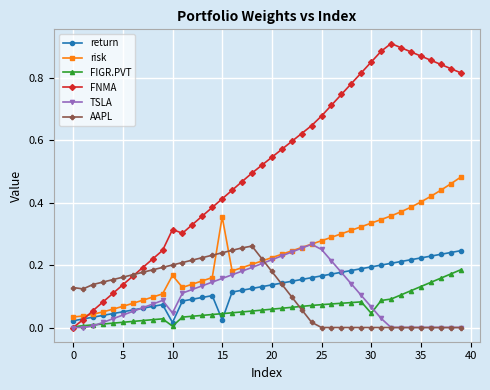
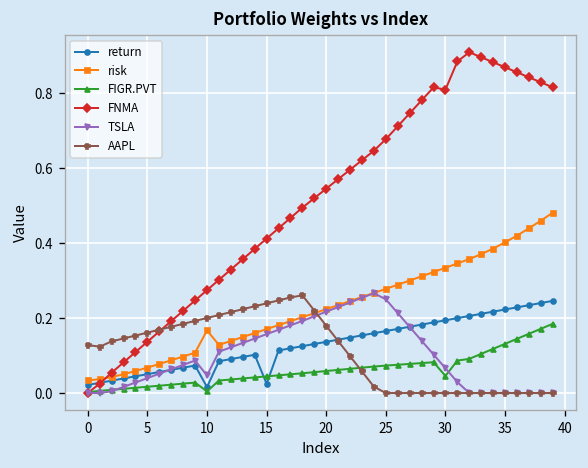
FNMA, 10: 0.31 -> 0.27
risk, 15: 0.35 -> 0.17
FNMA, 30: 0.85 -> 0.81
